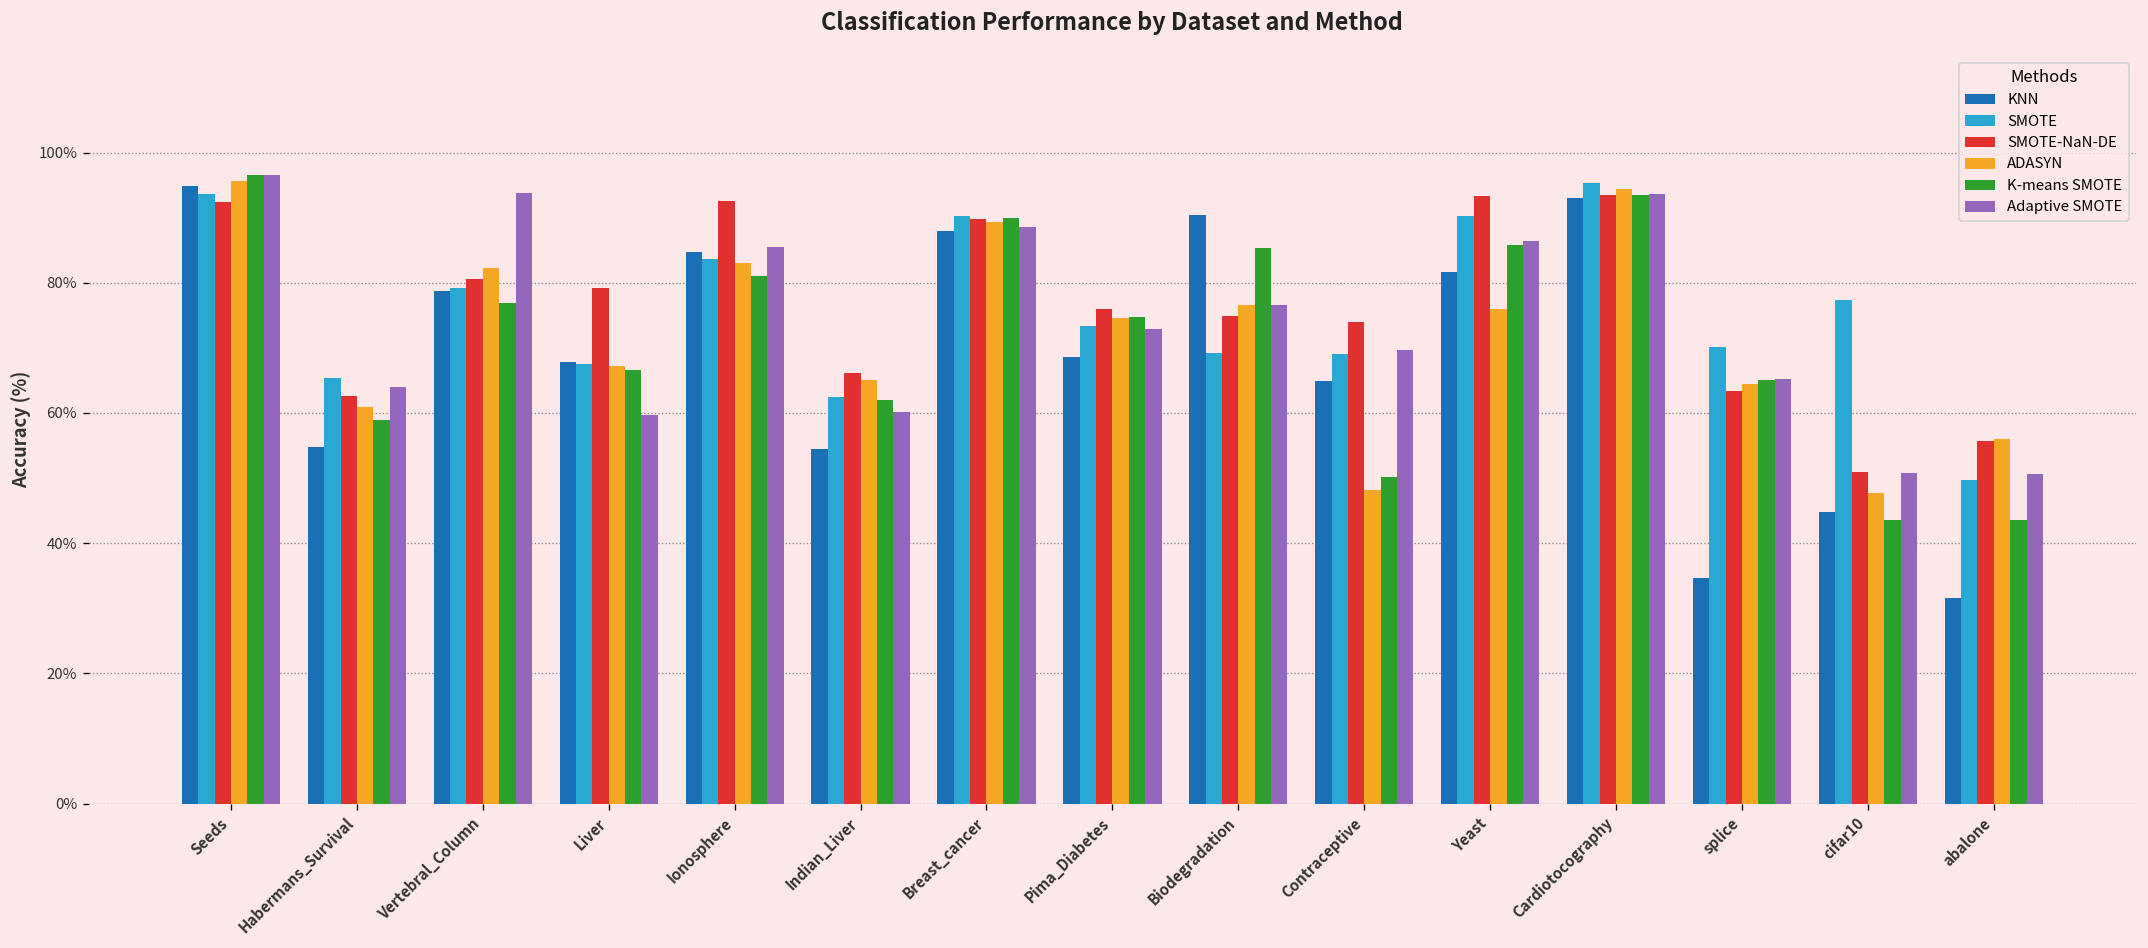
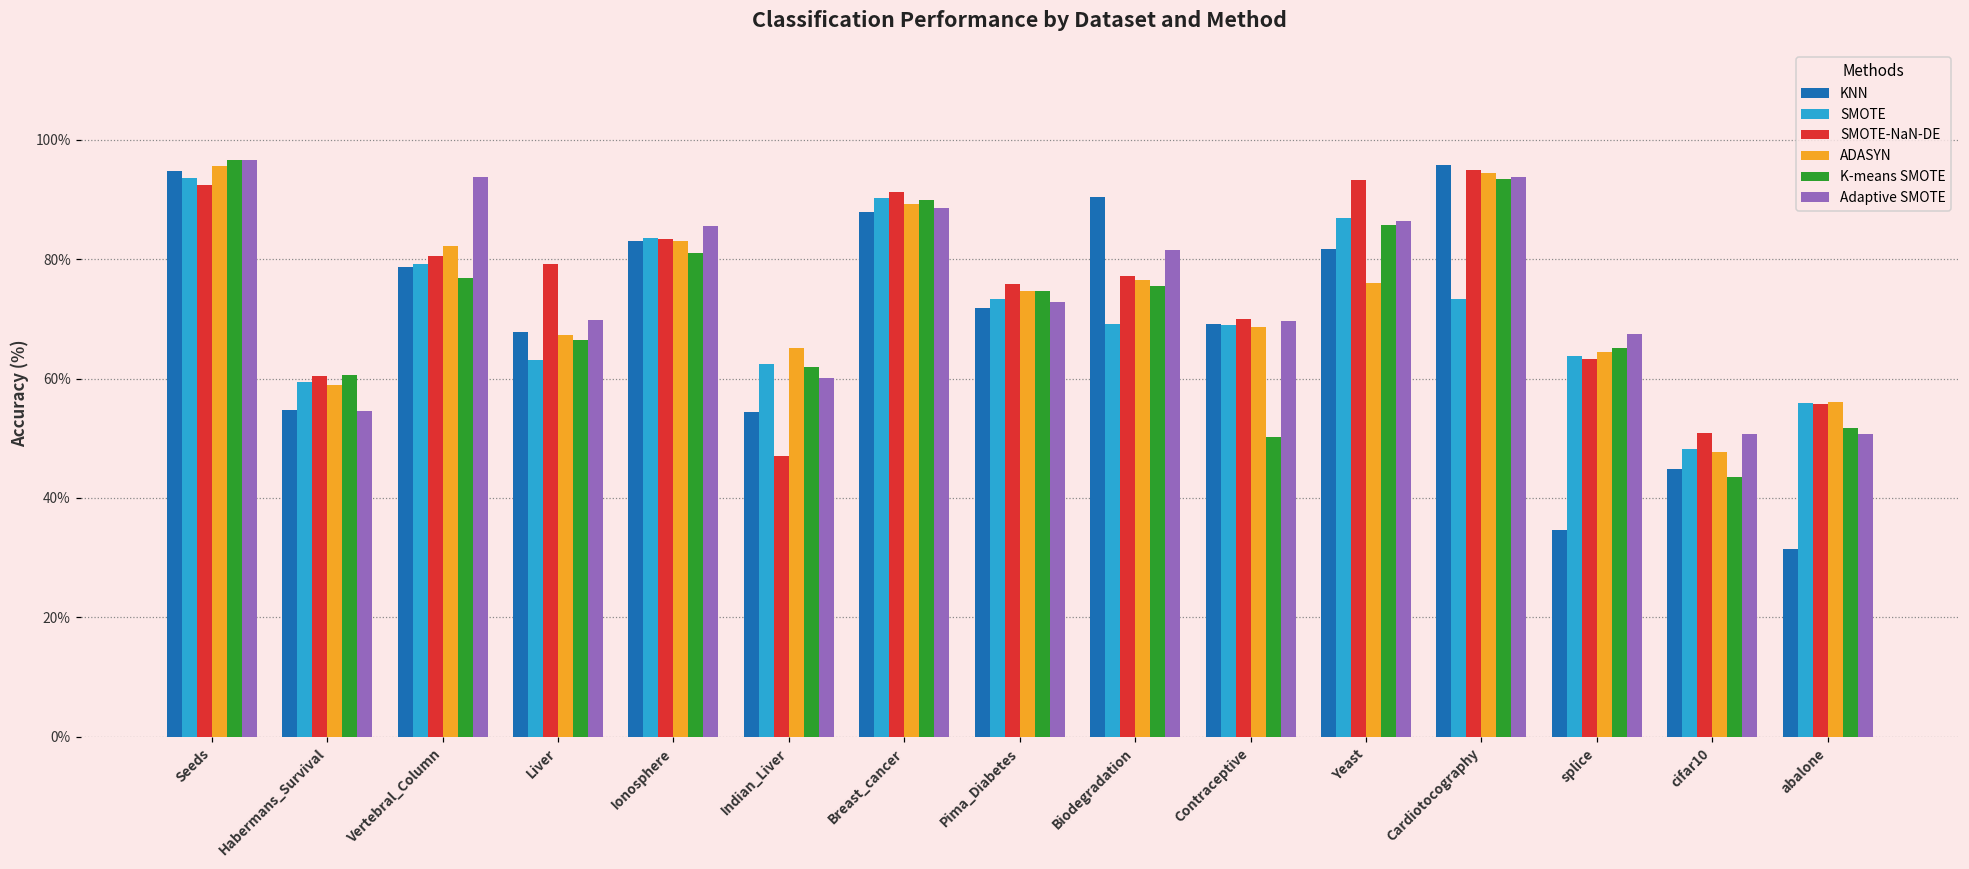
SMOTE, Habermans_Survival: 65% -> 60%
SMOTE-NaN-DE, Habermans_Survival: 63% -> 60%
ADASYN, Habermans_Survival: 61% -> 59%
K-means SMOTE, Habermans_Survival: 59% -> 61%
Adaptive SMOTE, Habermans_Survival: 64% -> 55%
SMOTE, Liver: 68% -> 63%
Adaptive SMOTE, Liver: 60% -> 70%
KNN, Ionosphere: 85% -> 83%
SMOTE-NaN-DE, Ionosphere: 93% -> 83%
SMOTE-NaN-DE, Indian_Liver: 66% -> 47%
SMOTE-NaN-DE, Breast_cancer: 90% -> 91%
KNN, Pima_Diabetes: 69% -> 72%
SMOTE-NaN-DE, Biodegradation: 75% -> 77%
K-means SMOTE, Biodegradation: 85% -> 76%
Adaptive SMOTE, Biodegradation: 77% -> 82%
KNN, Contraceptive: 65% -> 69%
SMOTE-NaN-DE, Contraceptive: 74% -> 70%
ADASYN, Contraceptive: 48% -> 69%
SMOTE, Yeast: 90% -> 87%
KNN, Cardiotocography: 93% -> 96%
SMOTE, Cardiotocography: 95% -> 73%
SMOTE-NaN-DE, Cardiotocography: 93% -> 95%
SMOTE, splice: 70% -> 64%
Adaptive SMOTE, splice: 65% -> 67%
SMOTE, cifar10: 77% -> 48%
SMOTE, abalone: 50% -> 56%
K-means SMOTE, abalone: 44% -> 52%
